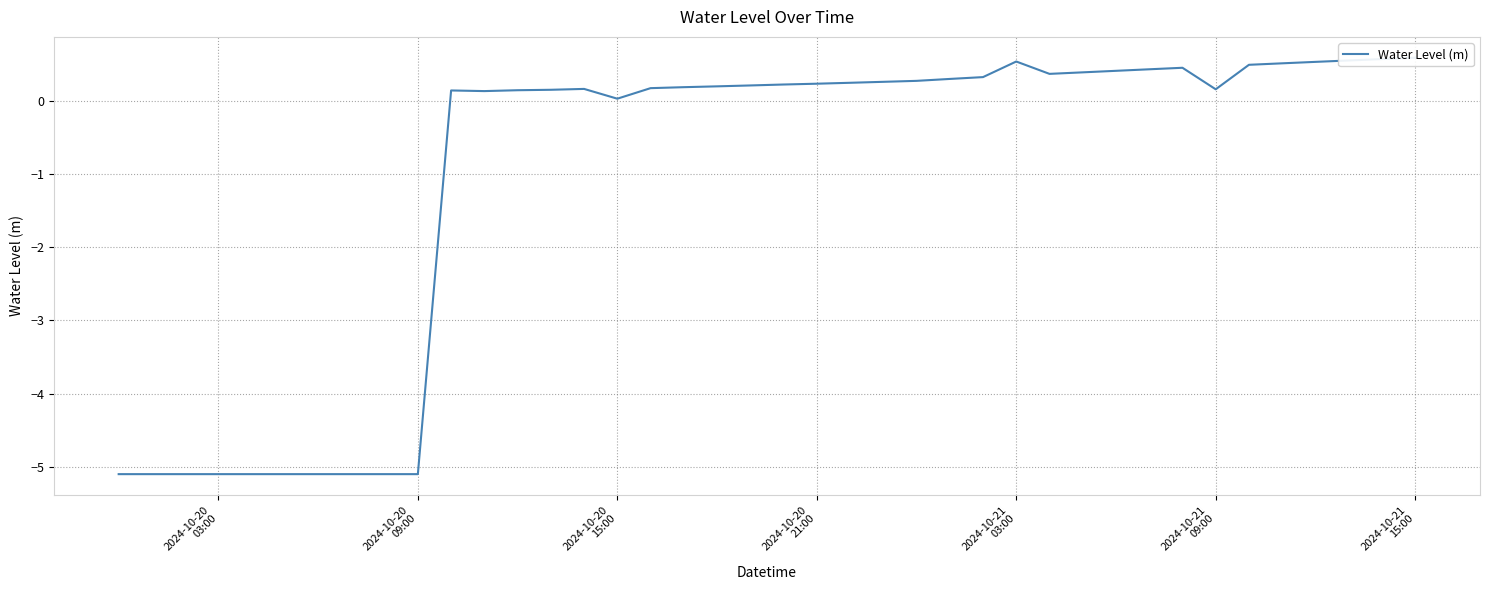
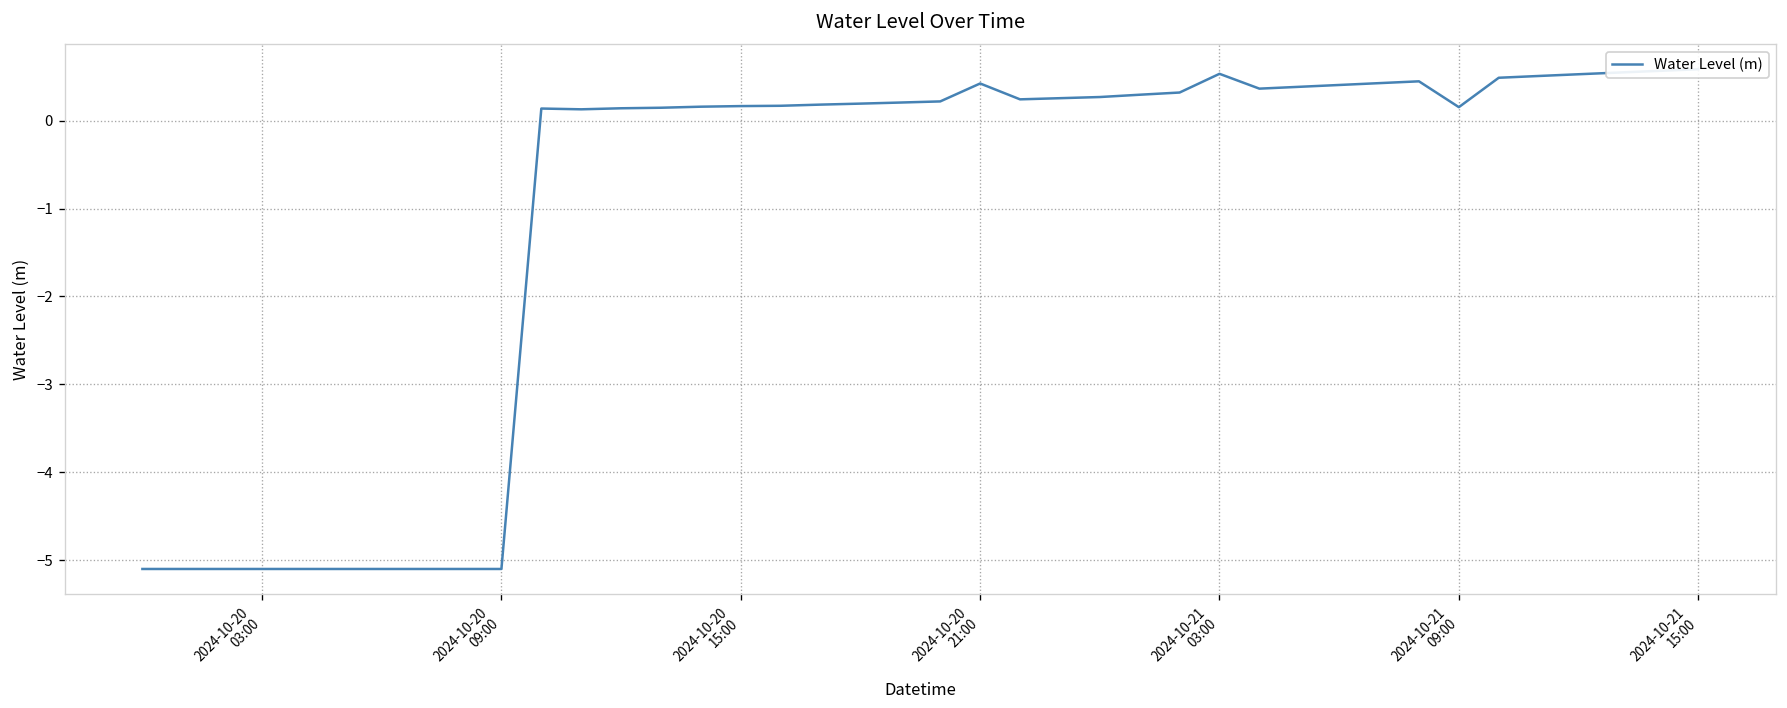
2024-10-20 15:00: 0.0 -> 0.2
2024-10-20 21:00: 0.2 -> 0.4
